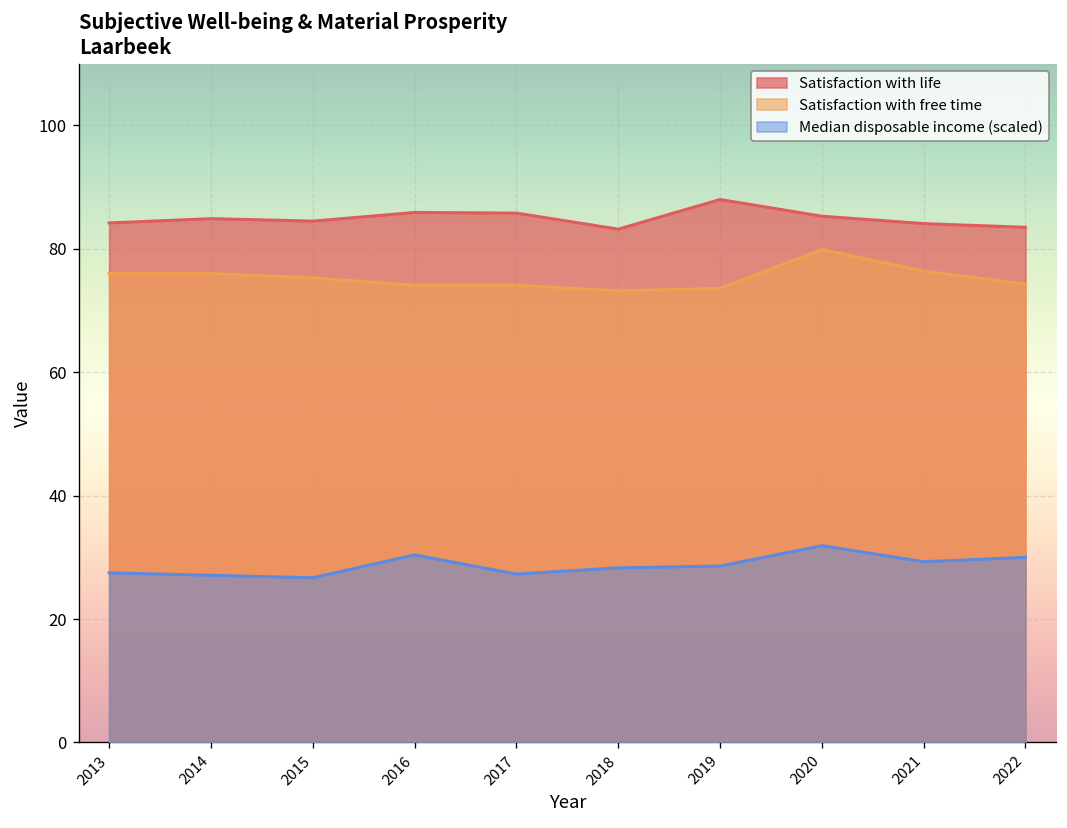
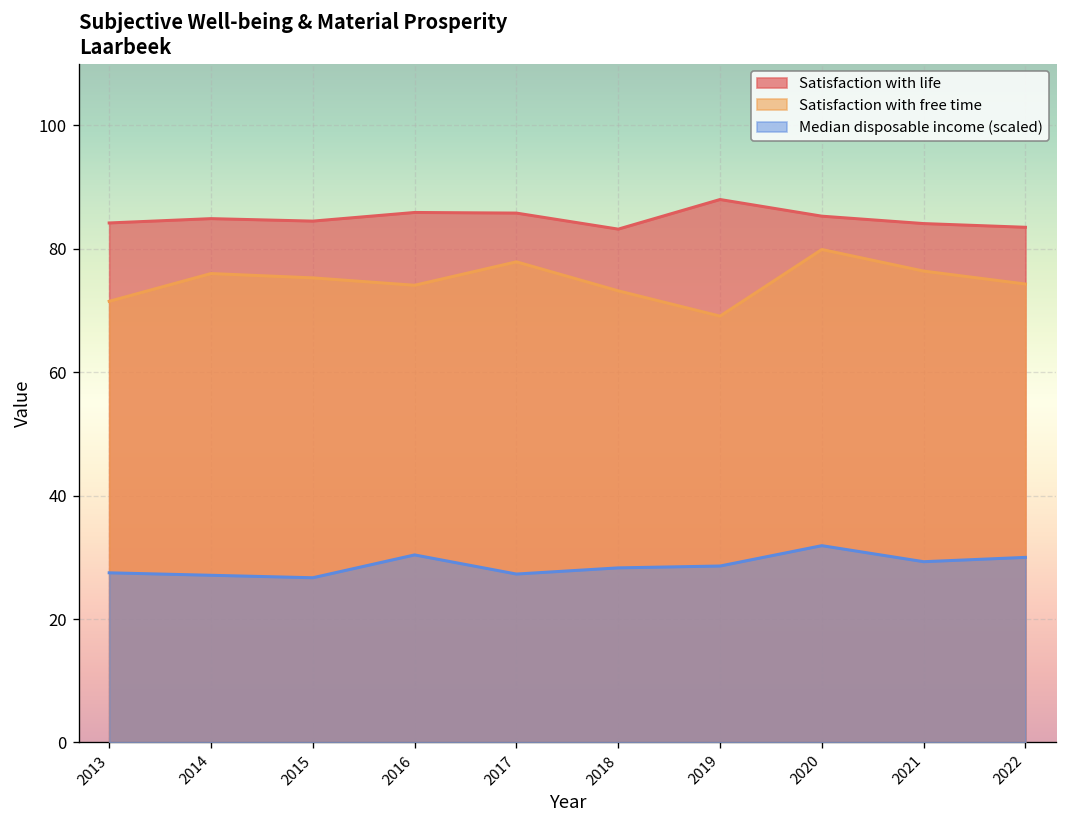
Satisfaction with free time, 2013: 76 -> 72
Satisfaction with free time, 2017: 74 -> 78
Satisfaction with free time, 2019: 74 -> 69
